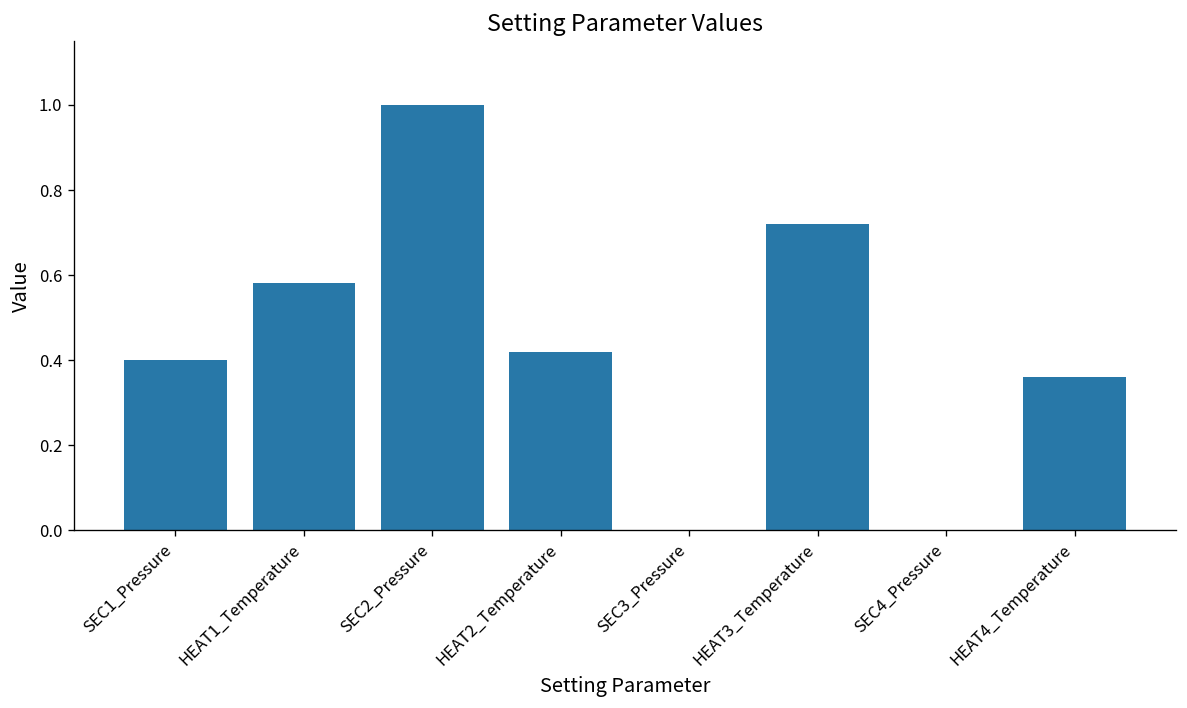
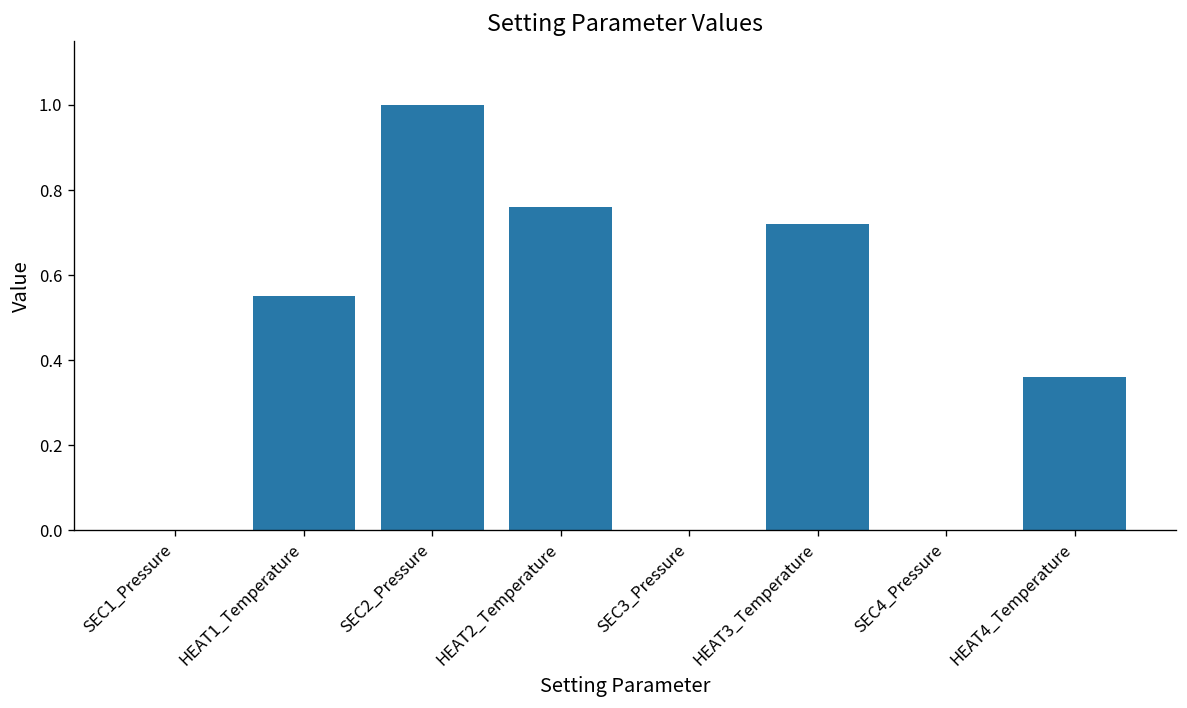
SEC1_Pressure: 0.4 -> 0.0
HEAT1_Temperature: 0.58 -> 0.55
HEAT2_Temperature: 0.42 -> 0.76
